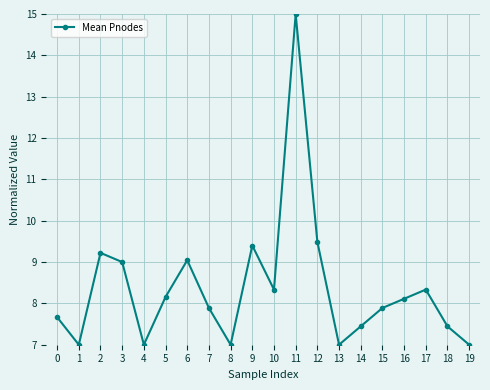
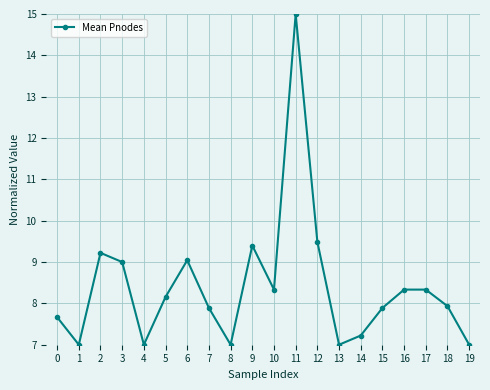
14: 7.4 -> 7.2
16: 8.1 -> 8.3
18: 7.4 -> 7.9
